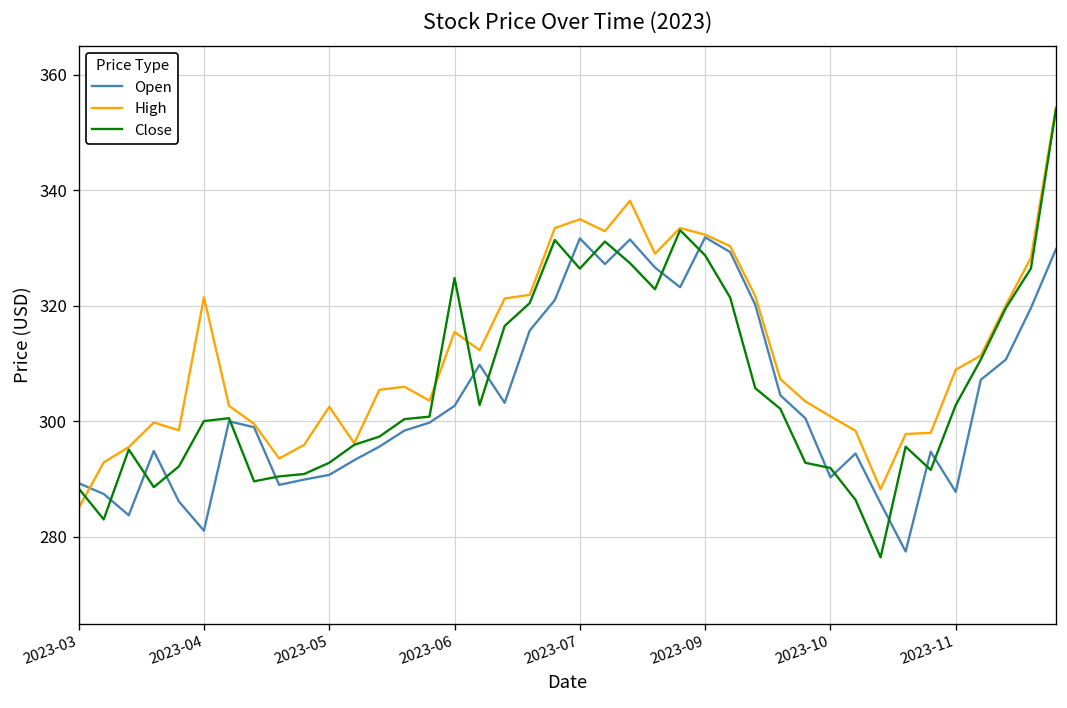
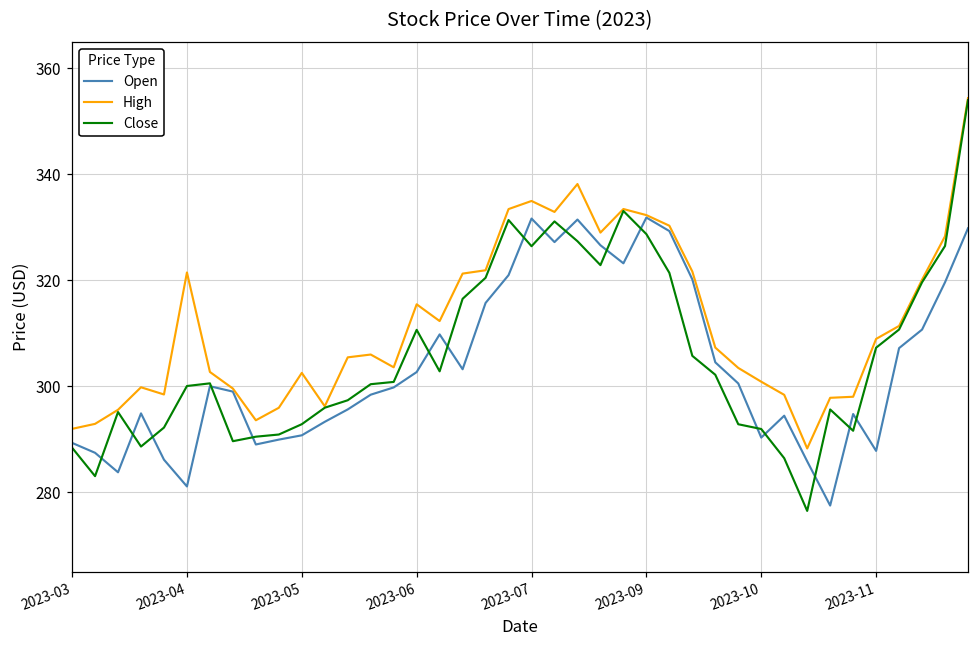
High, 2023-03: 285 -> 292
Close, 2023-06: 325 -> 311
Close, 2023-11: 303 -> 307
